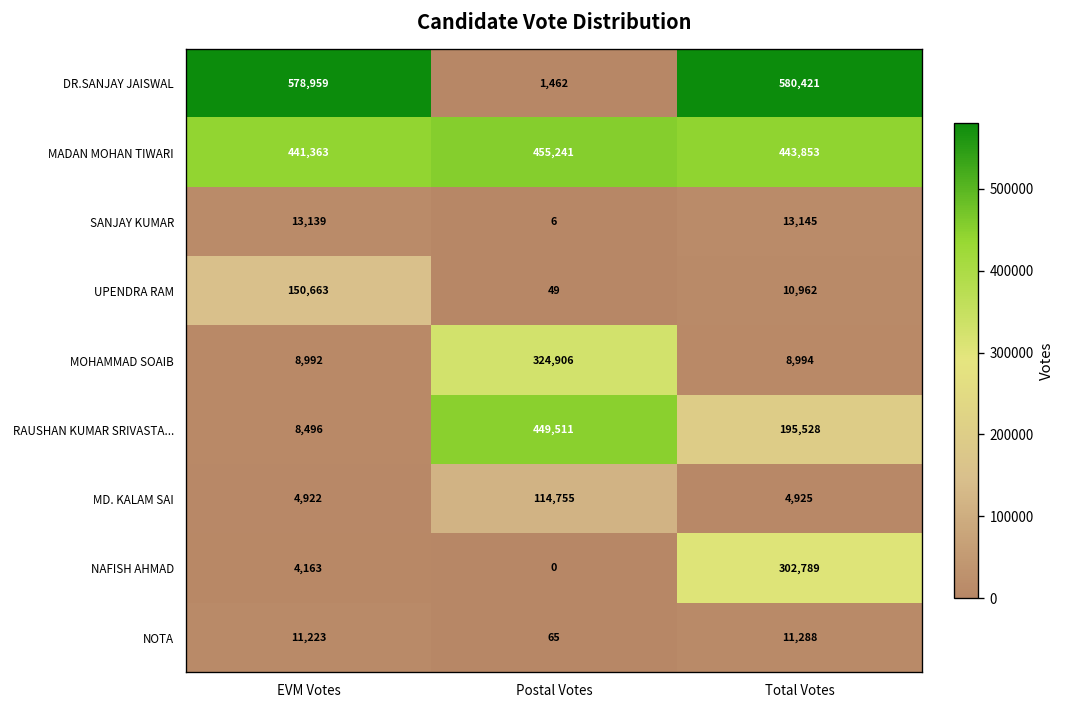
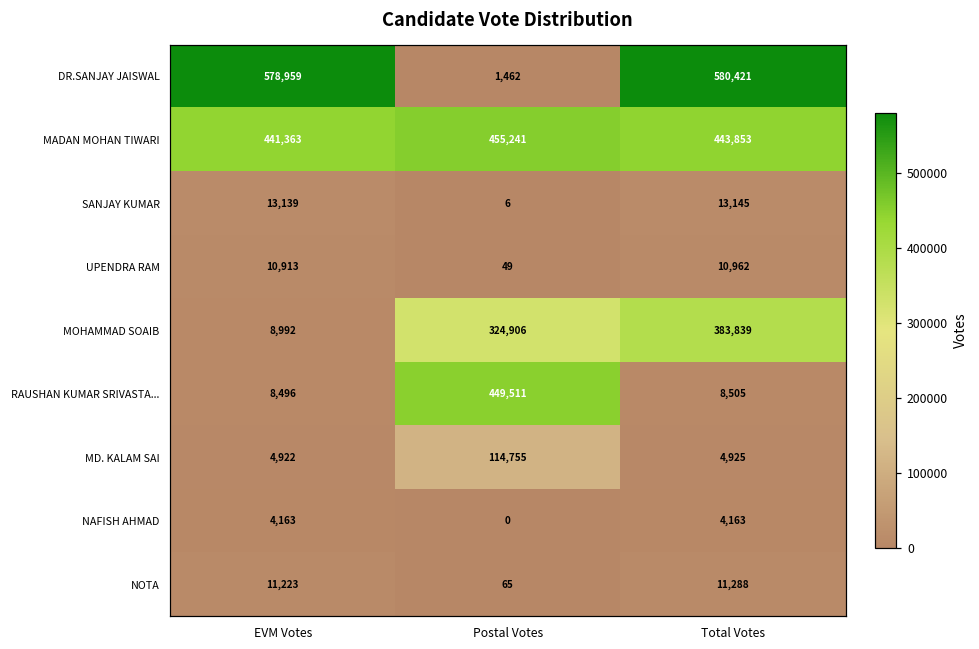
UPENDRA RAM, EVM Votes: 150,663 -> 10,913
MOHAMMAD SOAIB, Total Votes: 8,994 -> 383,839
RAUSHAN KUMAR SRIVASTA..., Total Votes: 195,528 -> 8,505
NAFISH AHMAD, Total Votes: 302,789 -> 4,163
